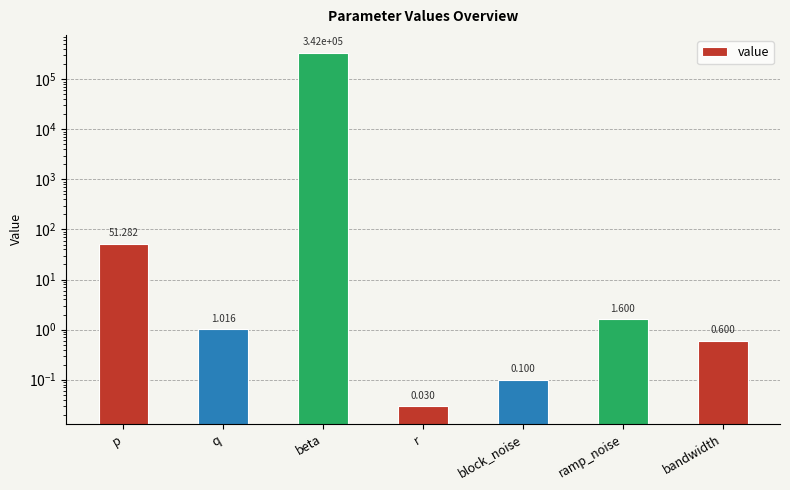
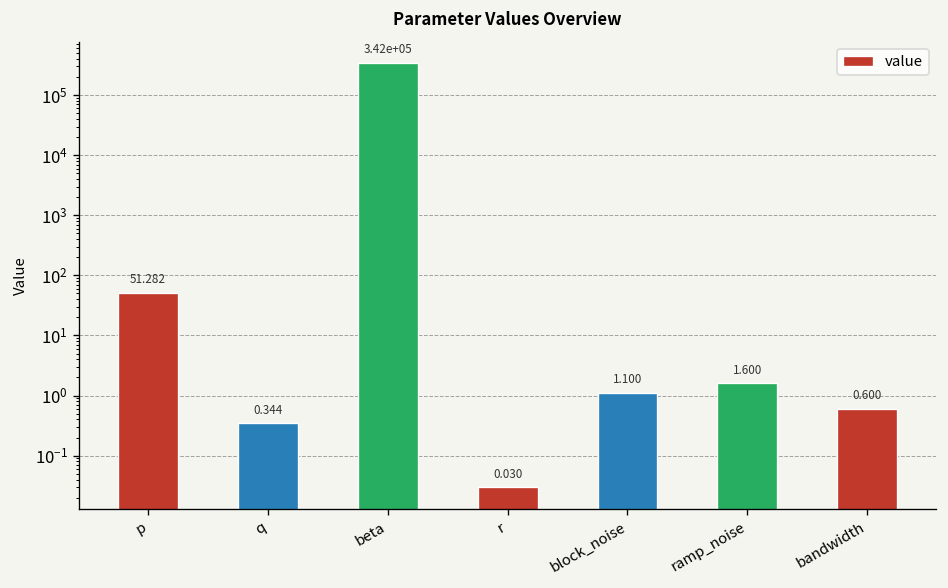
q: 1.016 -> 0.344
block_noise: 0.100 -> 1.100
